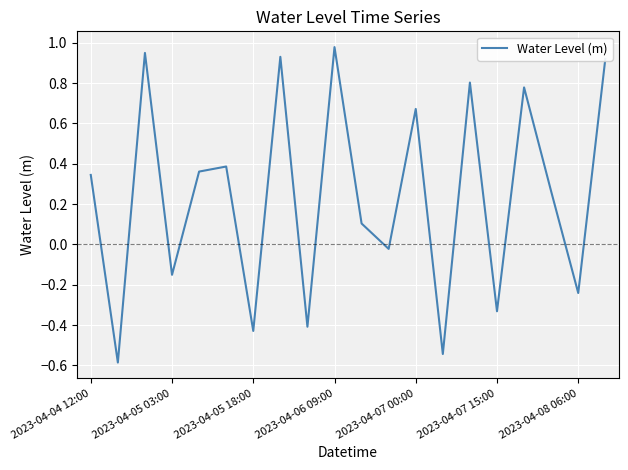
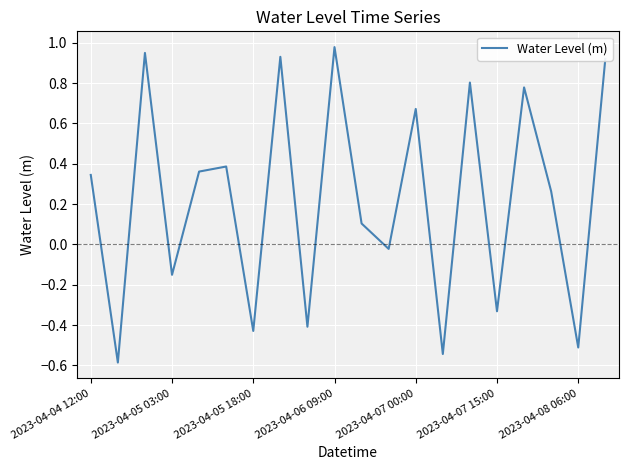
2023-04-08 06:00: -0.24 -> -0.51
